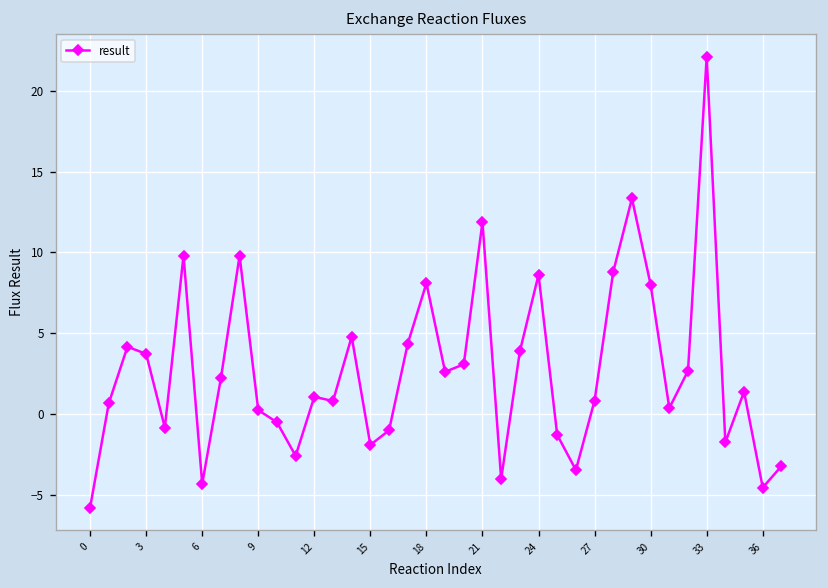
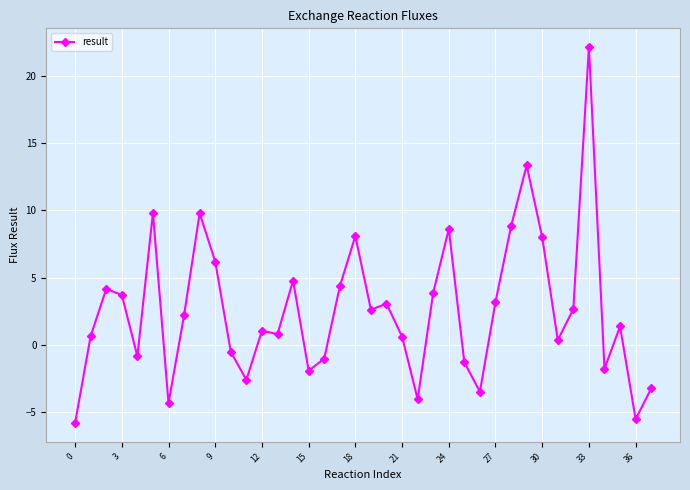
9: 0.2 -> 6.2
21: 11.9 -> 0.6
27: 0.8 -> 3.2
36: -4.6 -> -5.5
